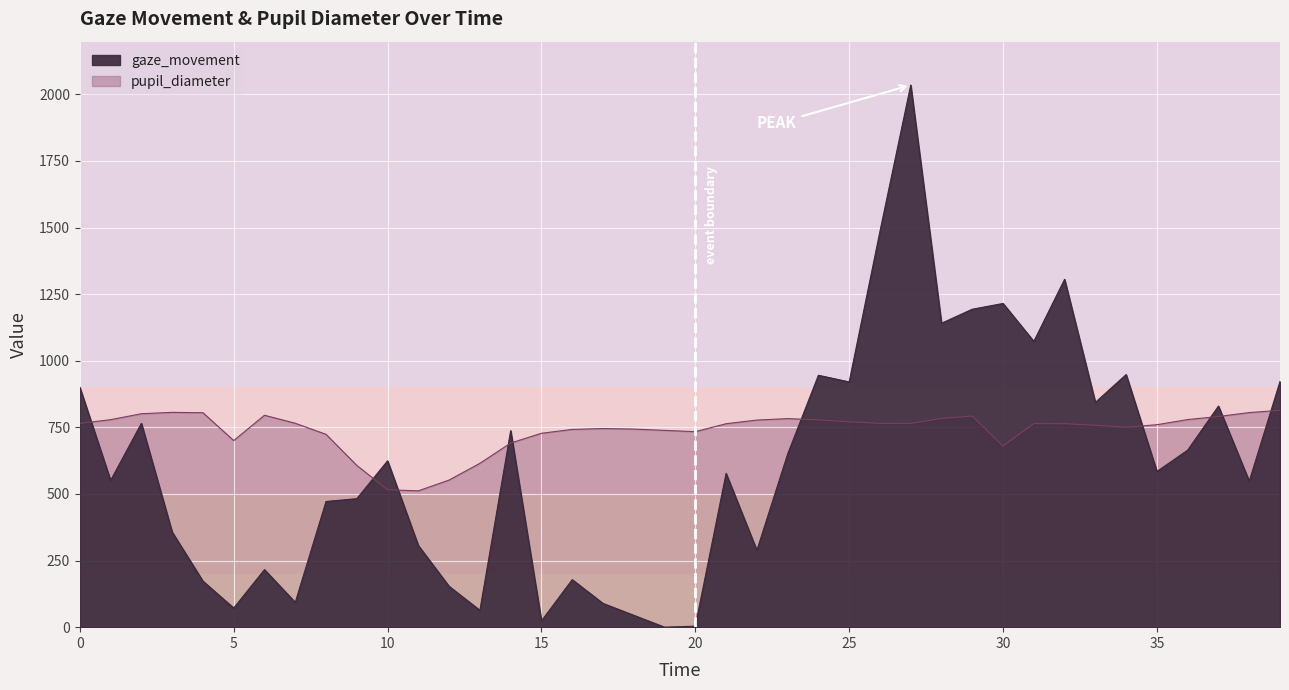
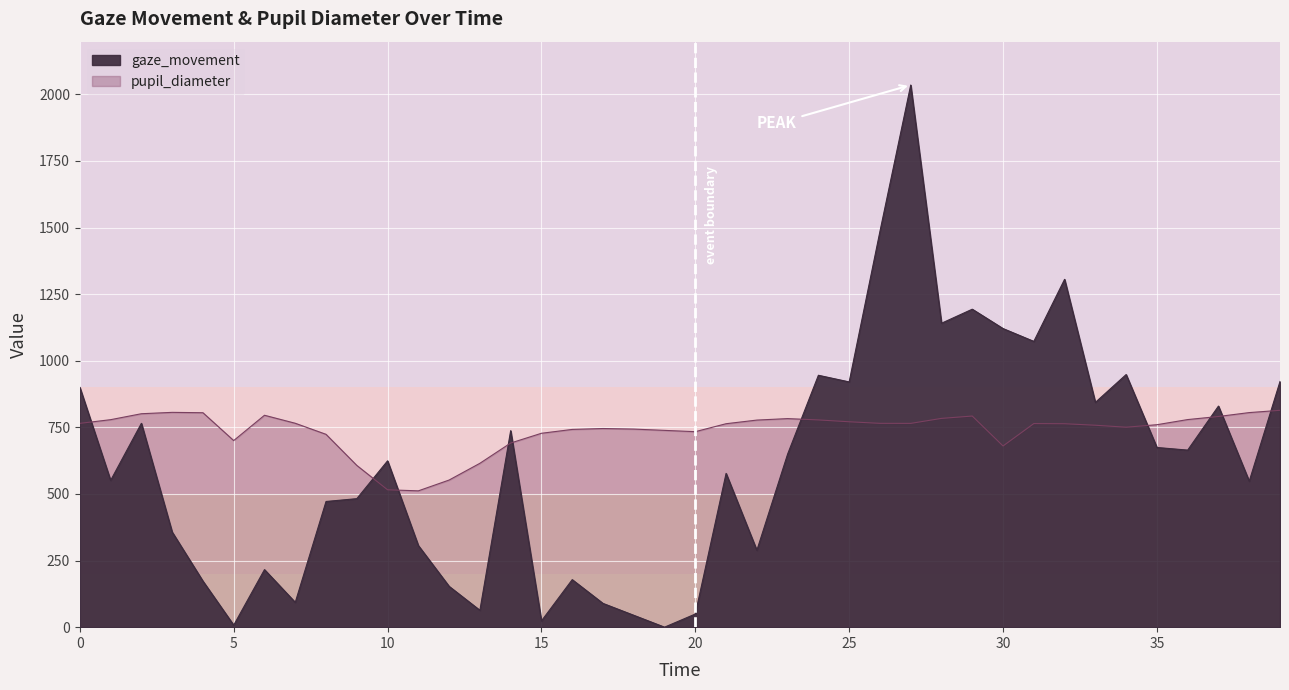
gaze_movement, 5: 70 -> 10
gaze_movement, 20: 0 -> 50
gaze_movement, 30: 1220 -> 1120
gaze_movement, 35: 580 -> 670
